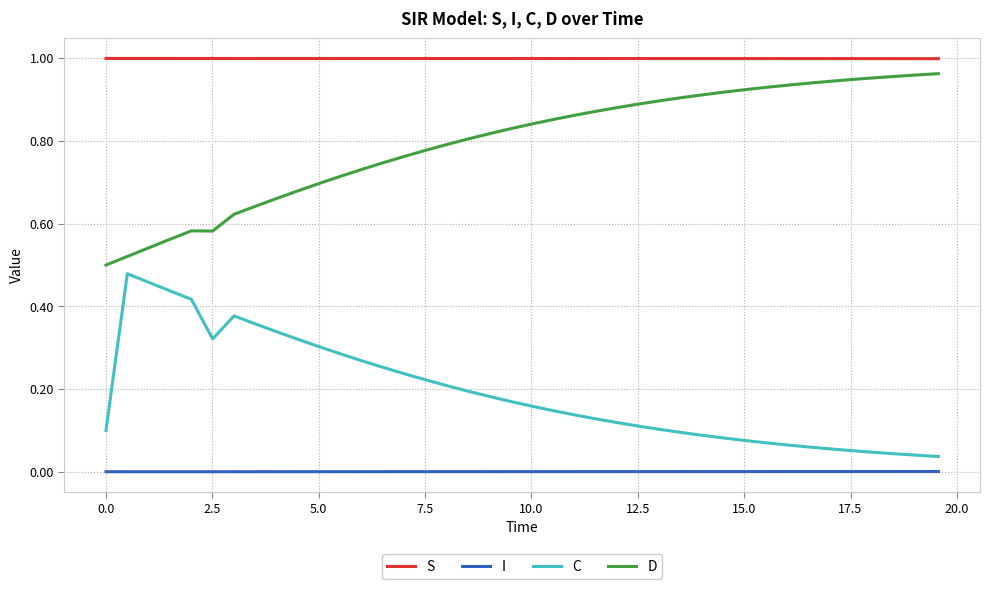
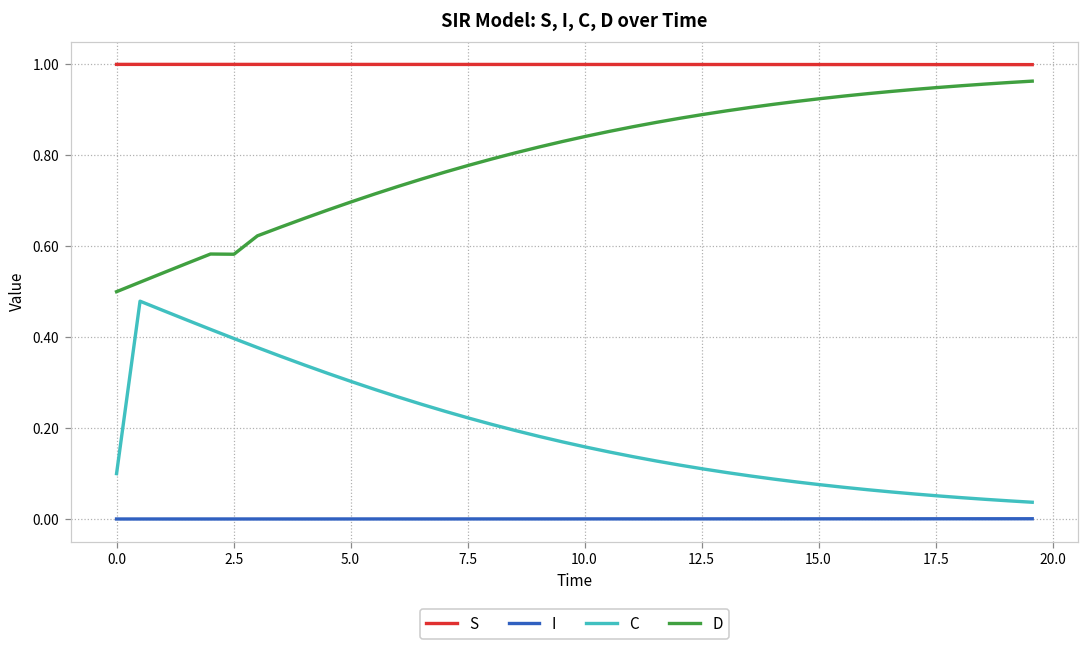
C, 2.5: 0.32 -> 0.40
